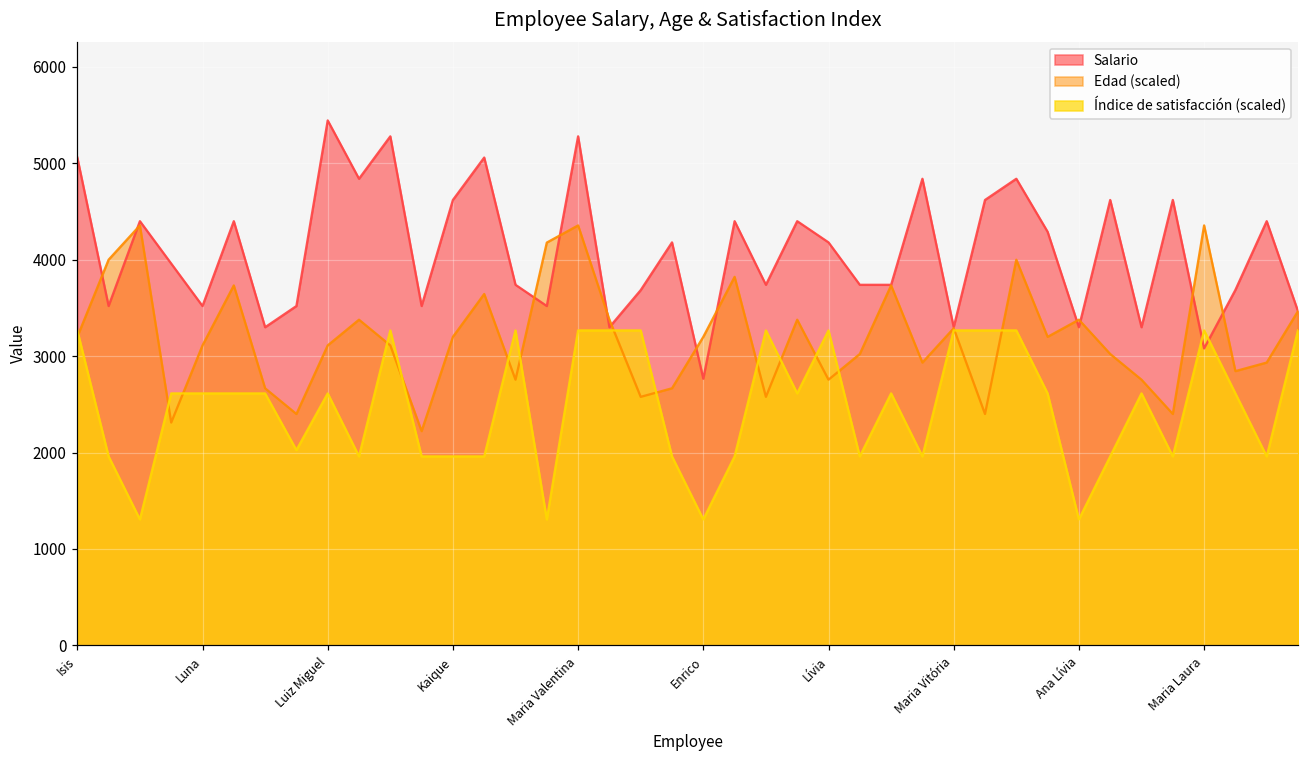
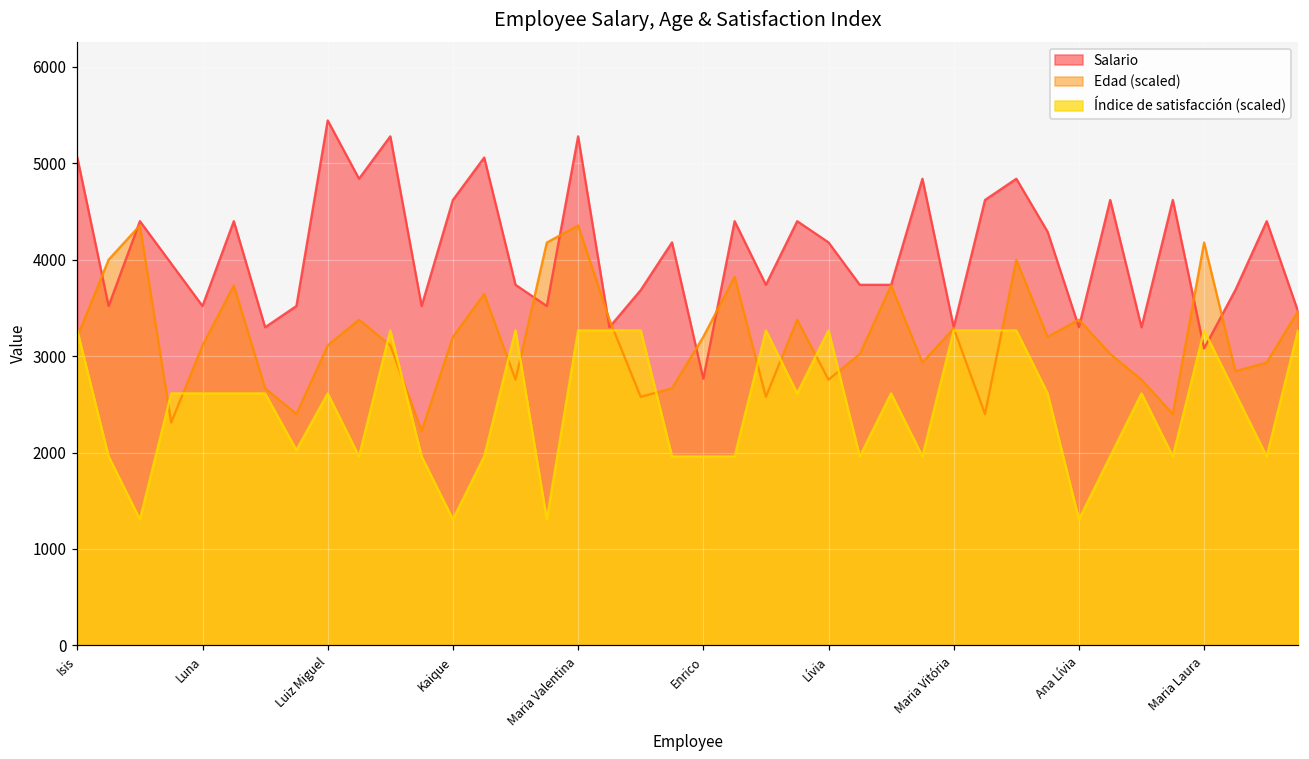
Índice de satisfacción (scaled), Kaique: 2000 -> 1300
Índice de satisfacción (scaled), Enrico: 1300 -> 2000
Edad (scaled), Maria Laura: 4400 -> 4200
